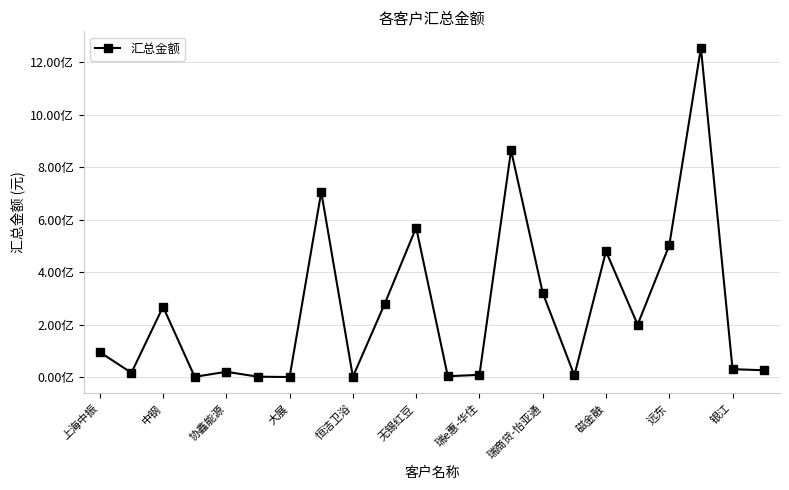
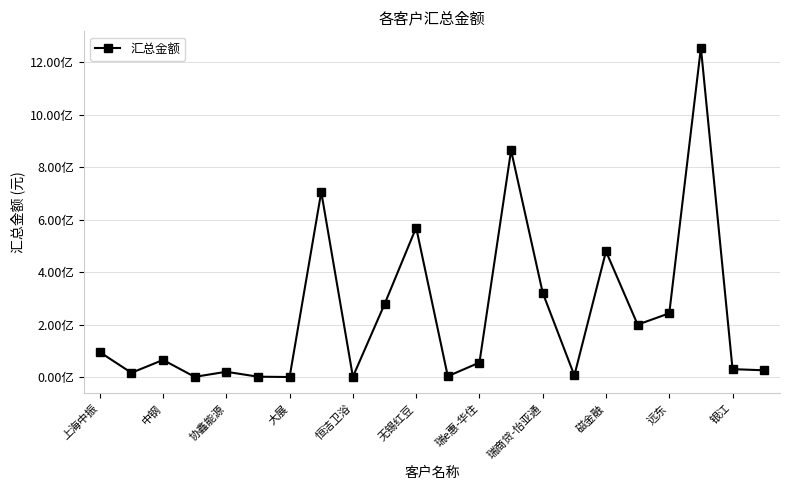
中钢: 2.7亿 -> 0.7亿
瑞e惠-华住: 0.1亿 -> 0.6亿
远东: 5.0亿 -> 2.4亿
